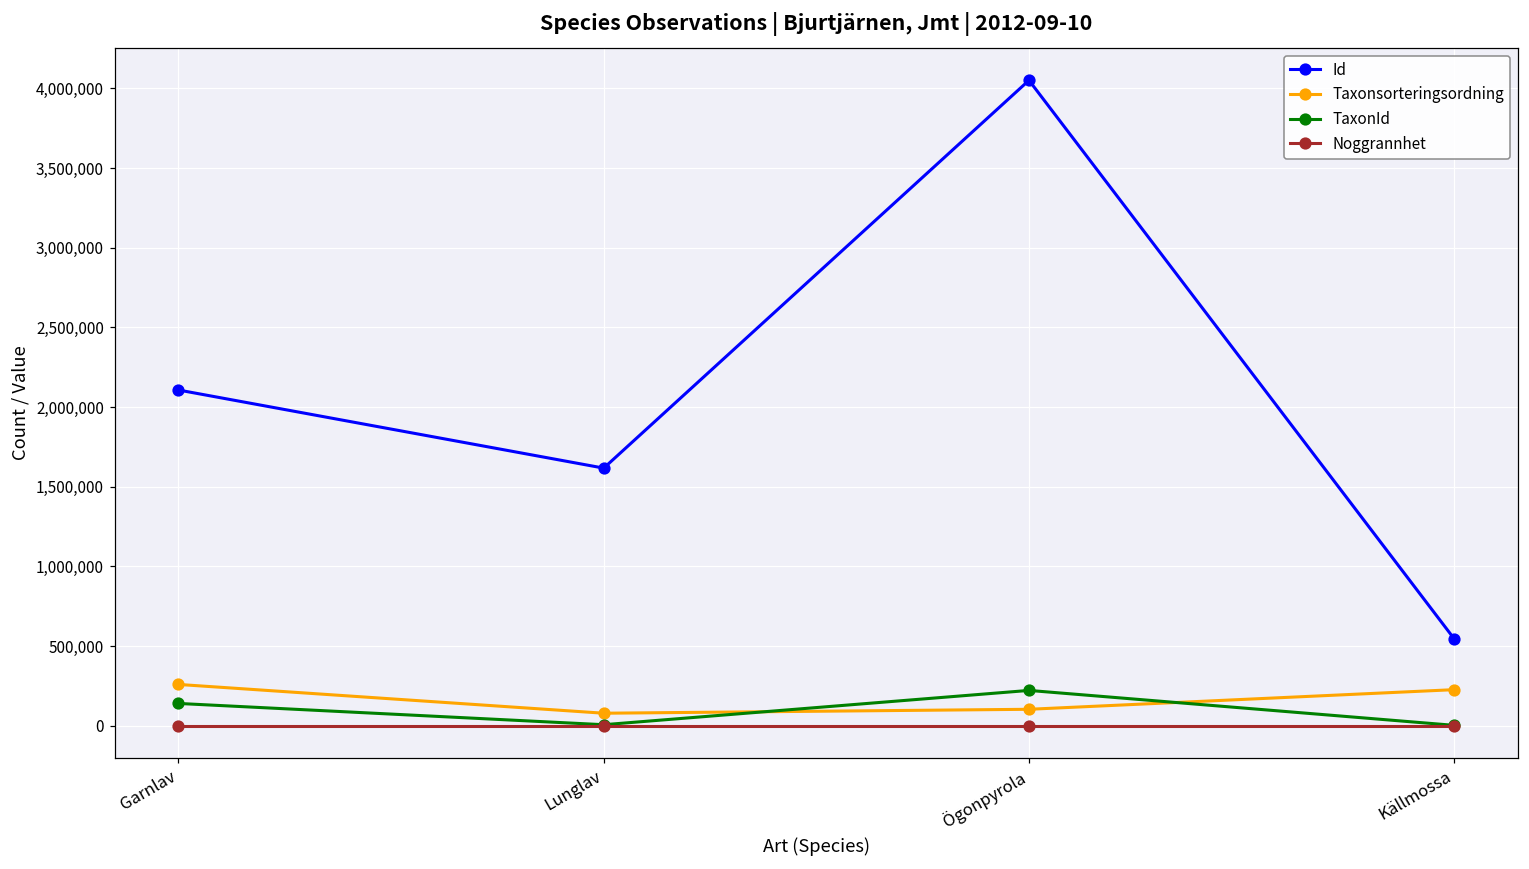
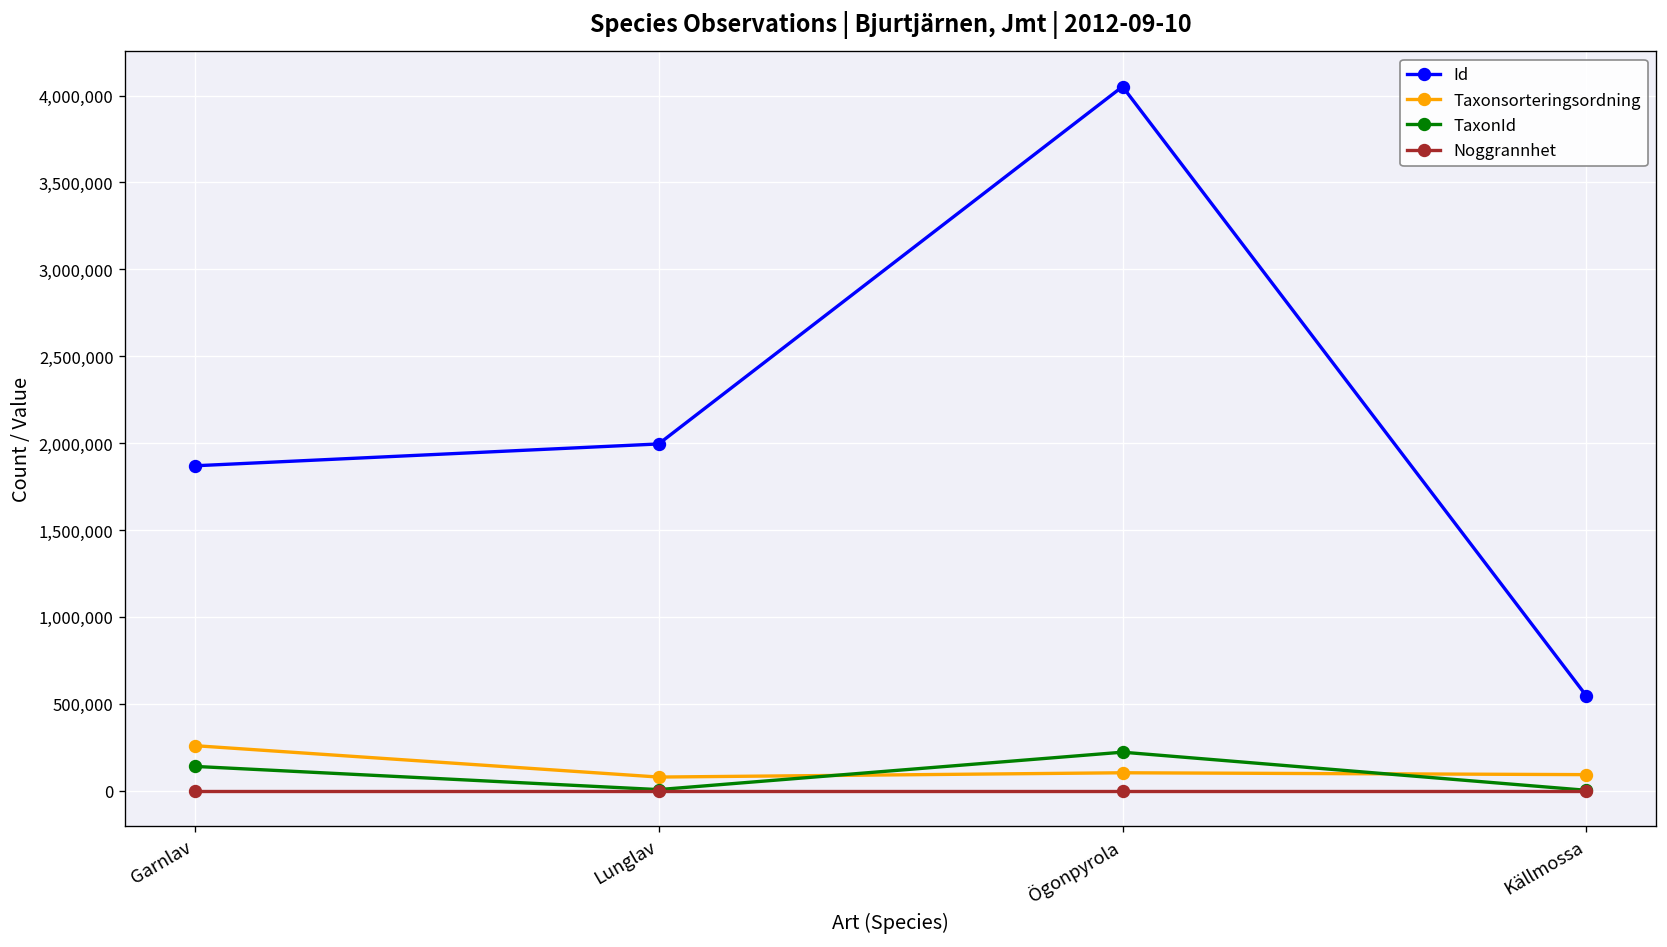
Id, Garnlav: 2,110,000 -> 1,870,000
Id, Lunglav: 1,620,000 -> 2,000,000
Taxonsorteringsordning, Källmossa: 230,000 -> 90,000
